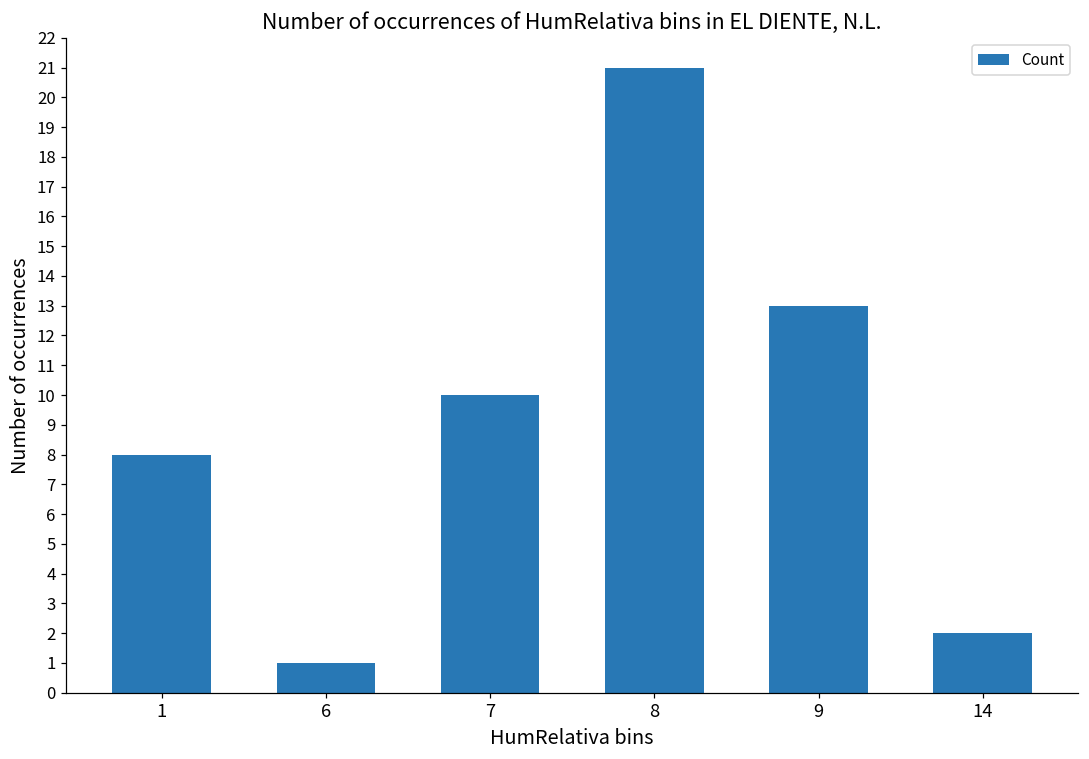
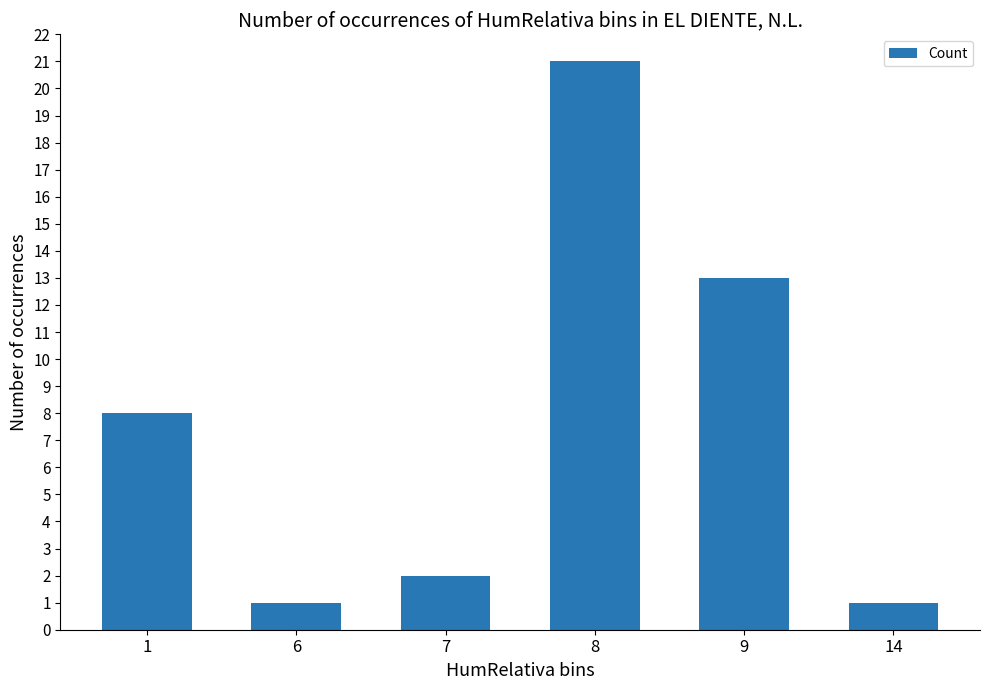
7: 10 -> 2
14: 2 -> 1
